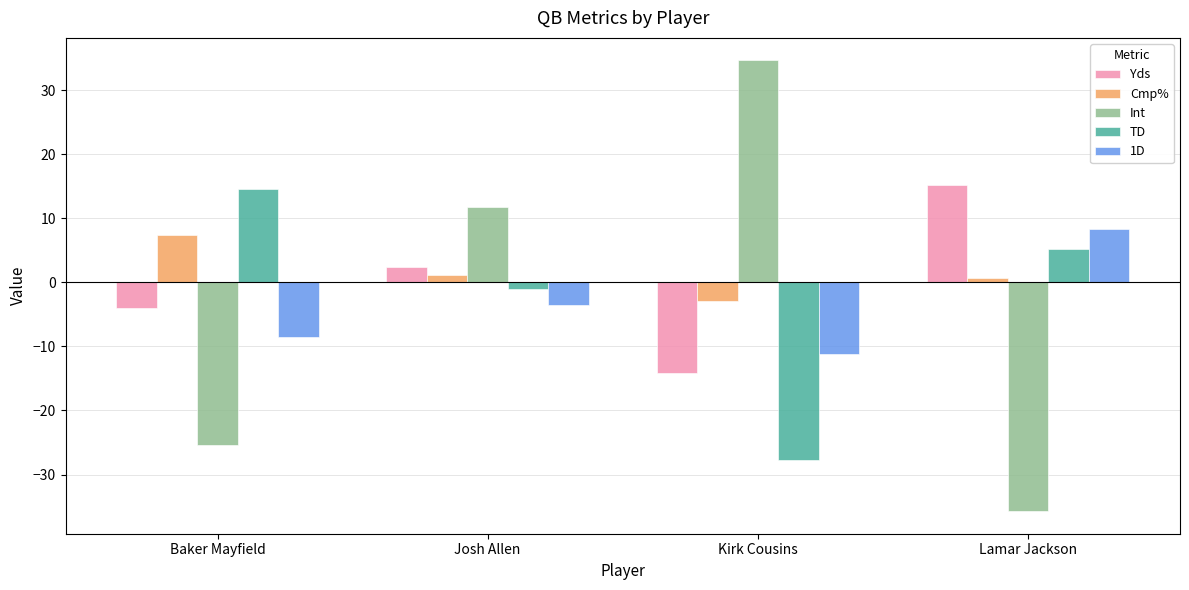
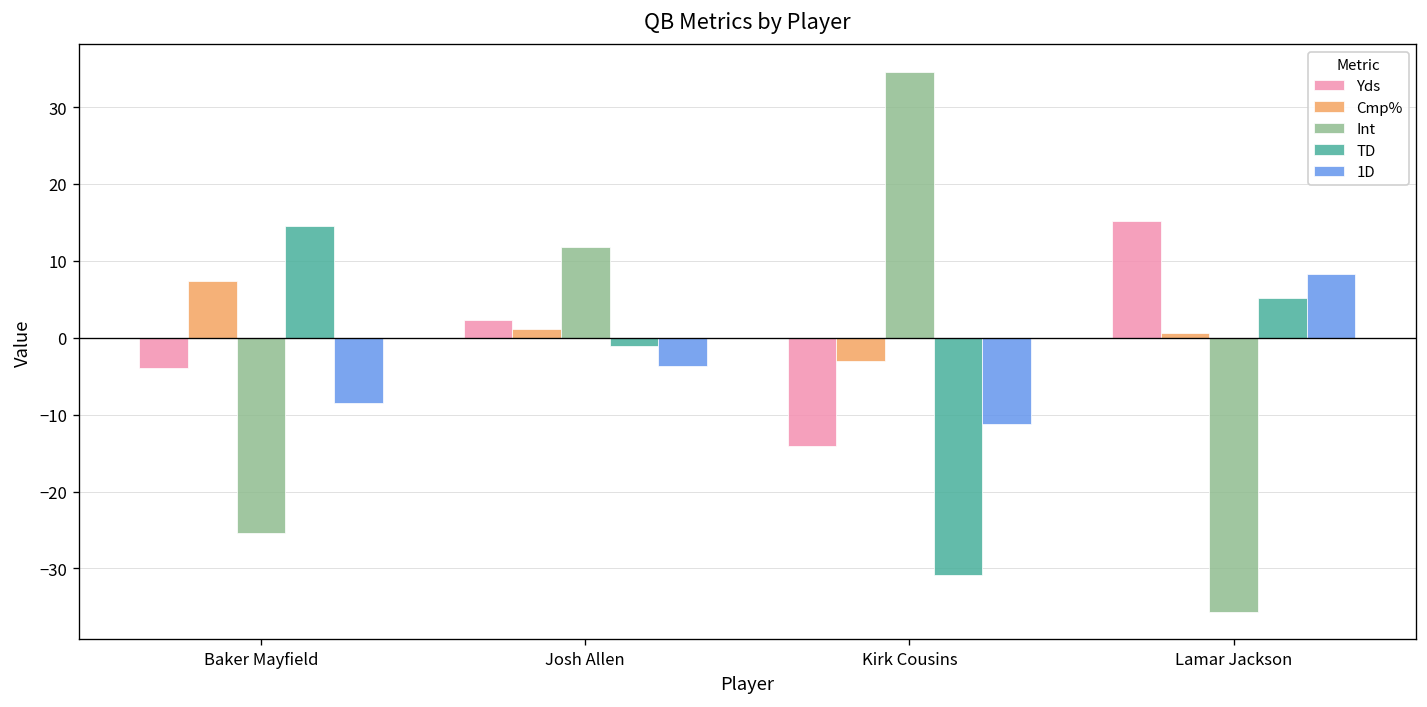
TD, Kirk Cousins: -28 -> -31
